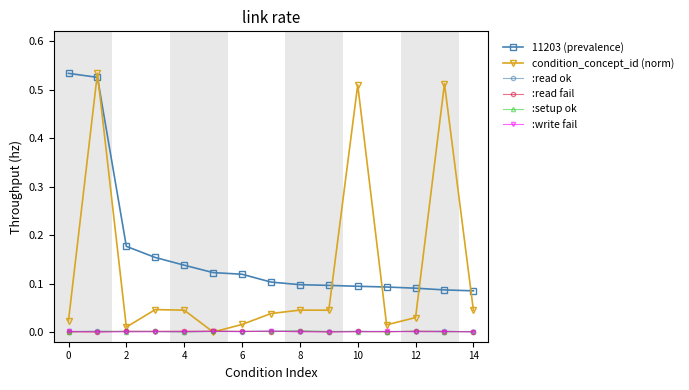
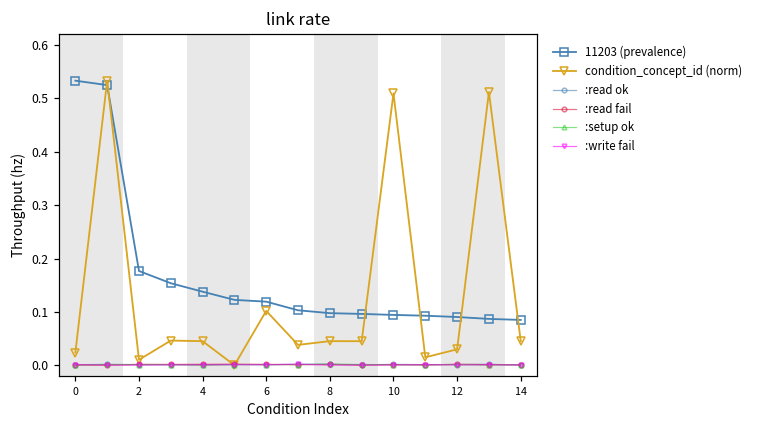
condition_concept_id (norm), 6: 0.02 -> 0.10
